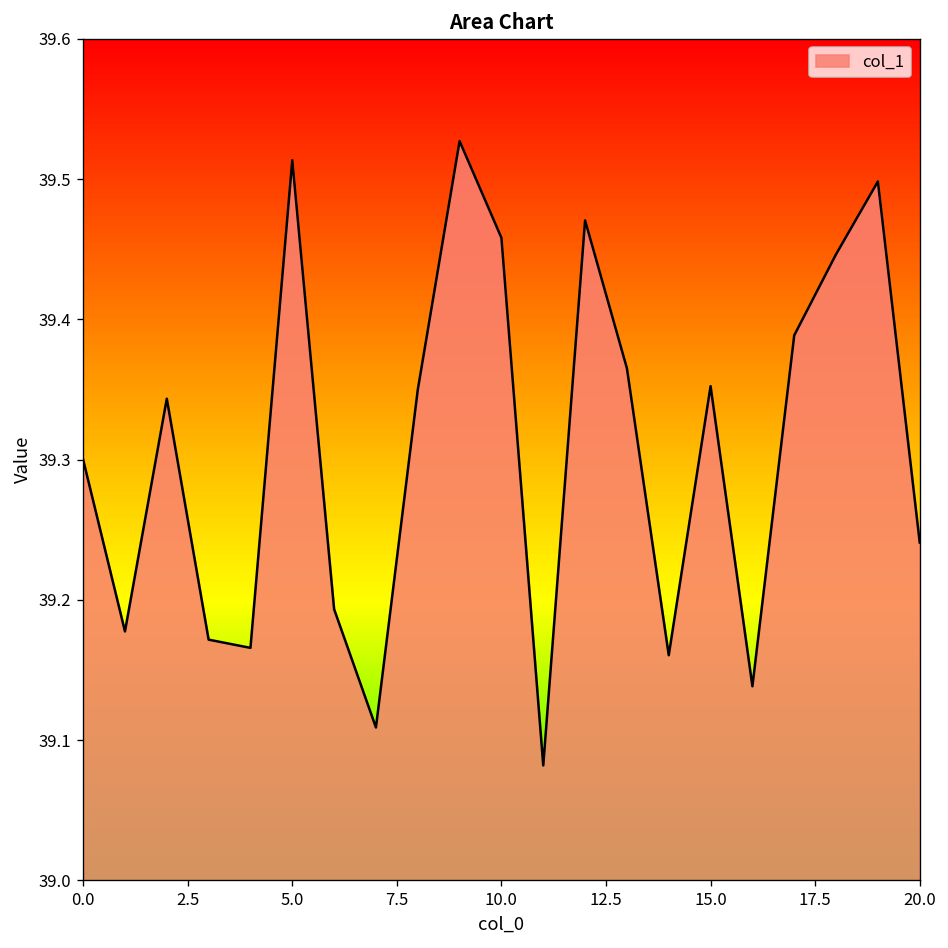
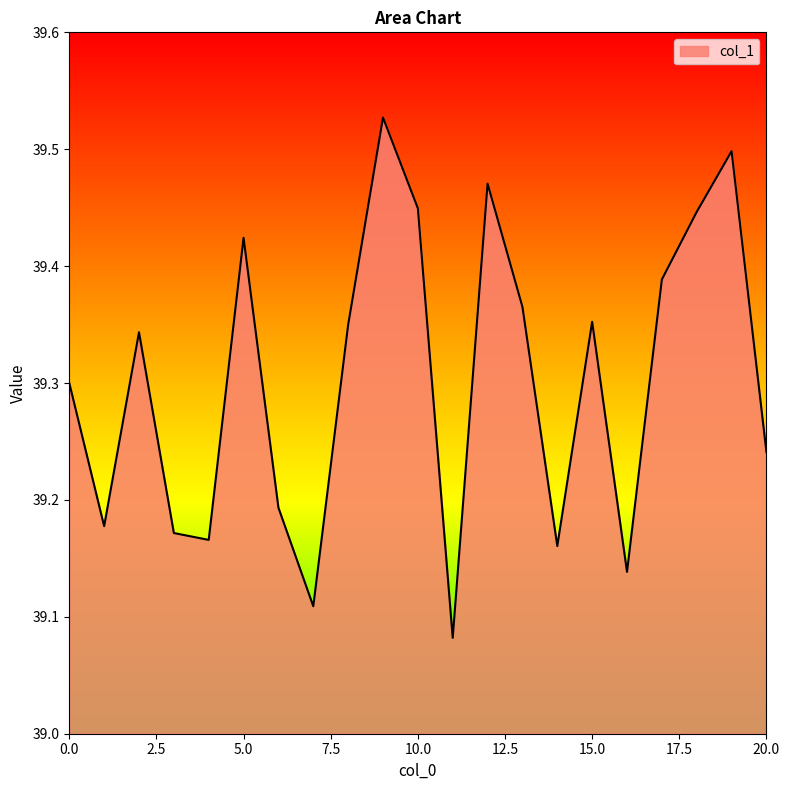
5.0: 39.513 -> 39.424
10.0: 39.458 -> 39.449
